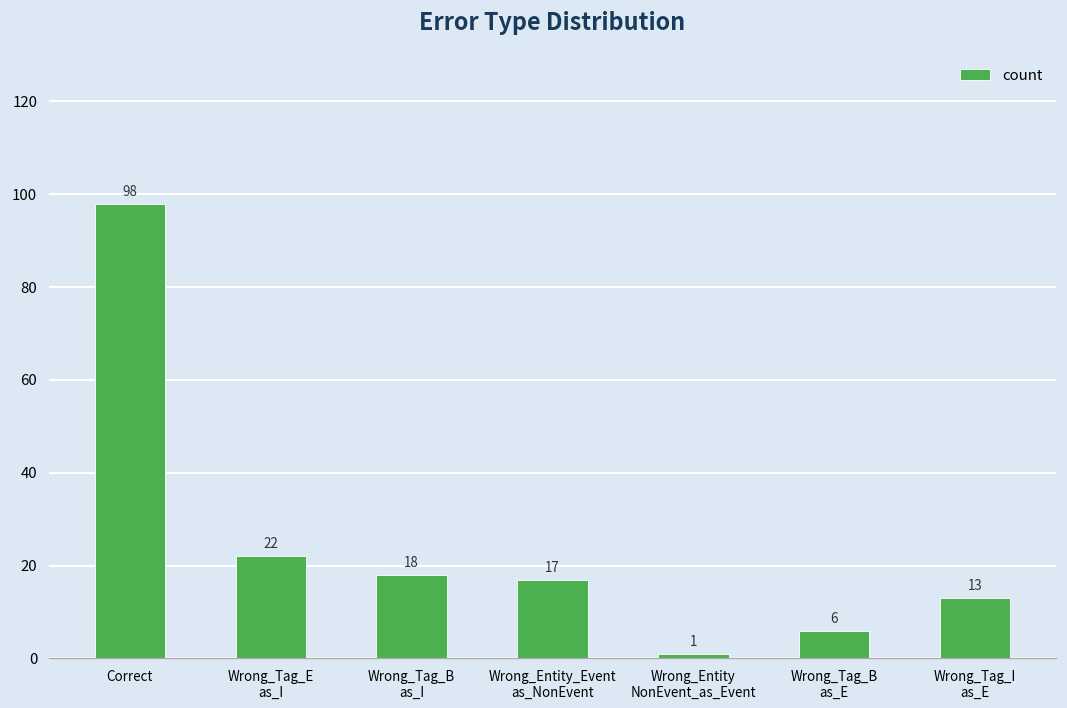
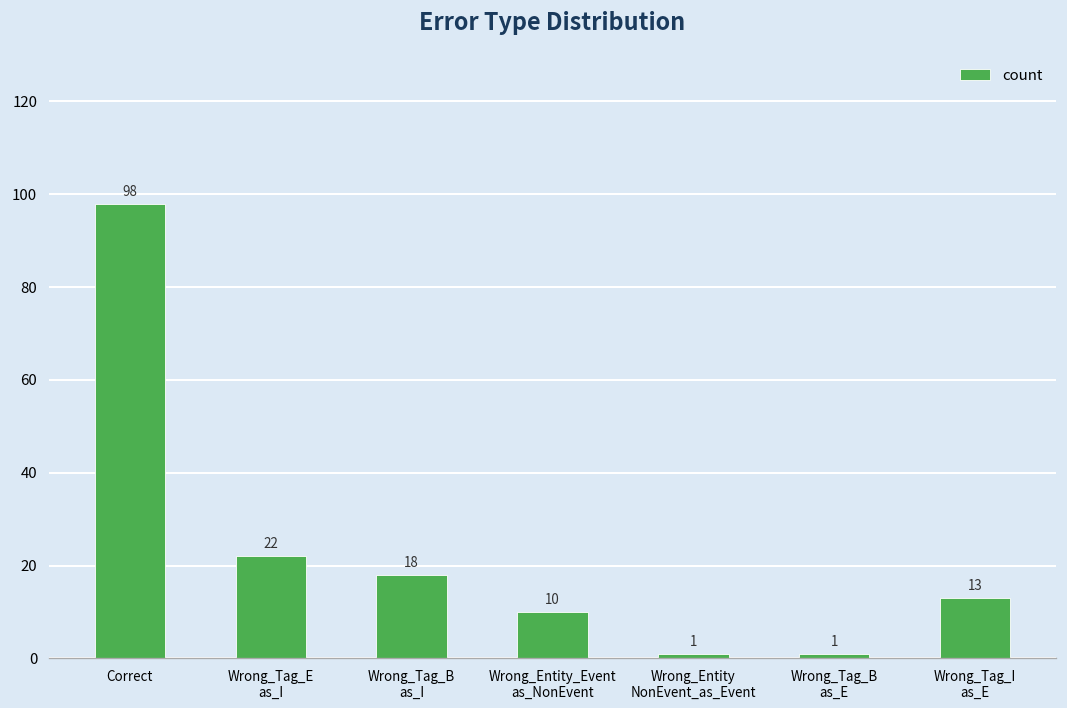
Wrong_Entity_Event as_NonEvent: 17 -> 10
Wrong_Tag_B as_E: 6 -> 1
